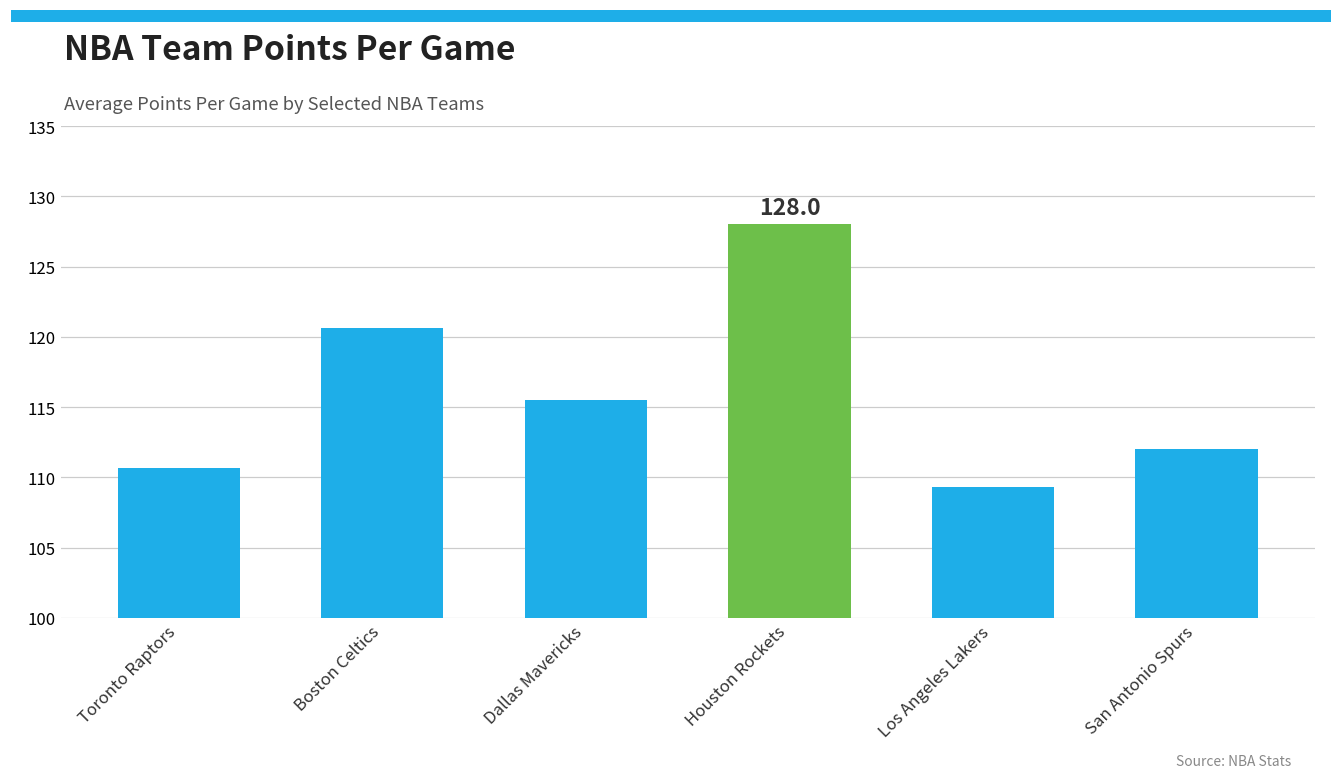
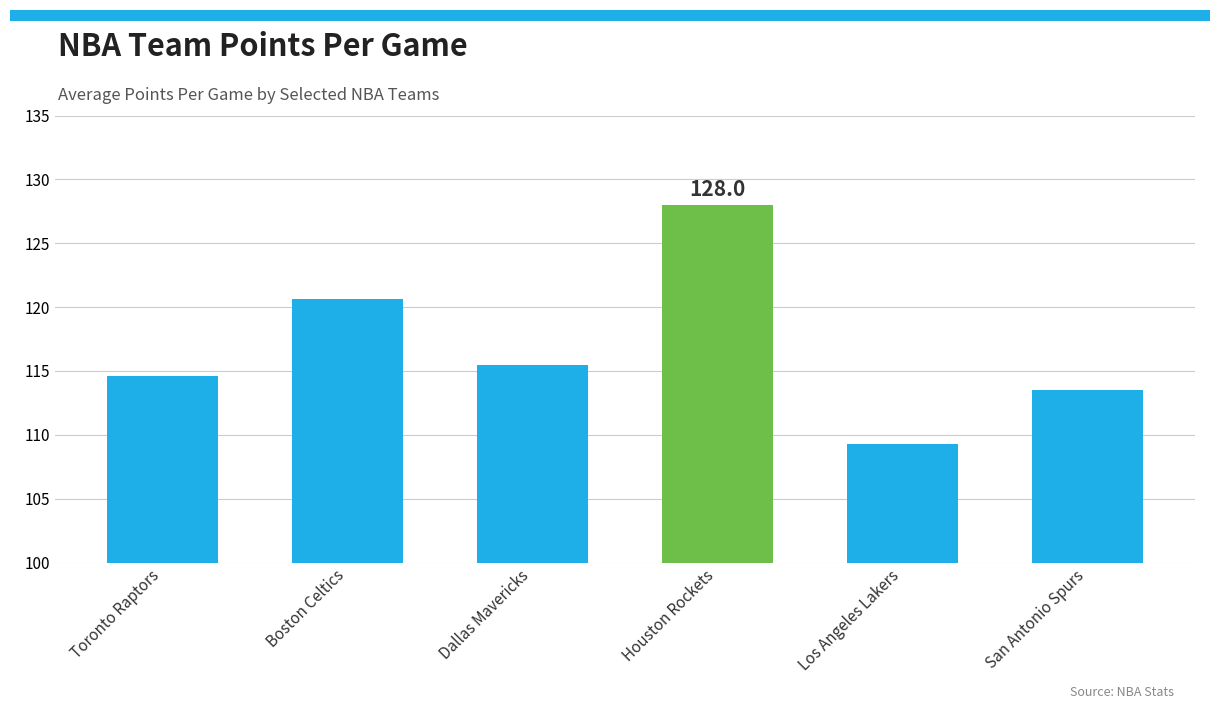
Toronto Raptors: 110.7 -> 114.6
San Antonio Spurs: 112.0 -> 113.5
